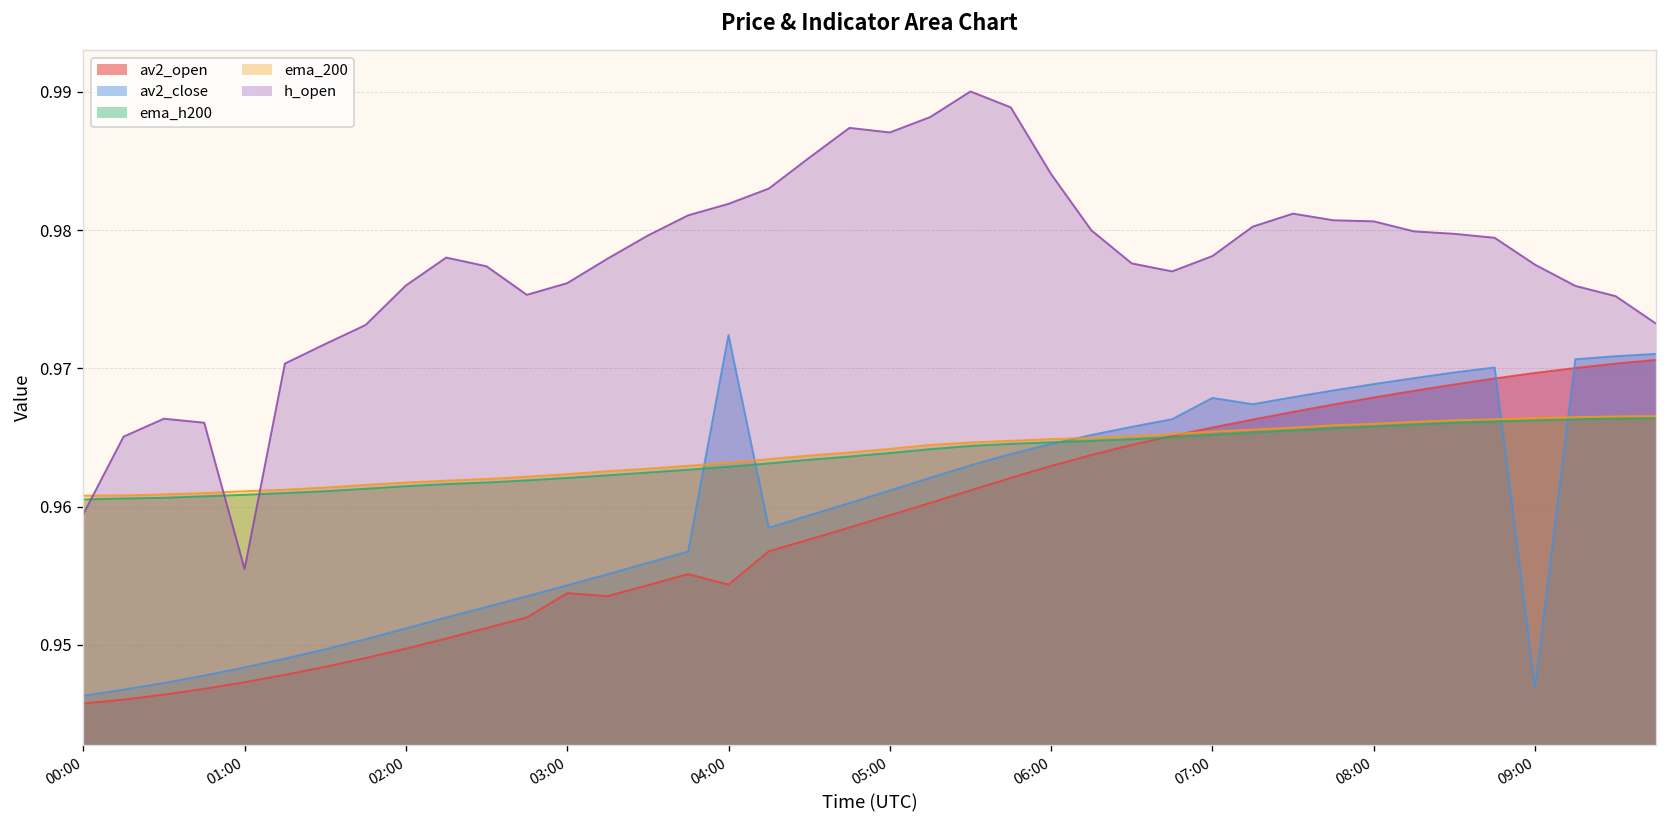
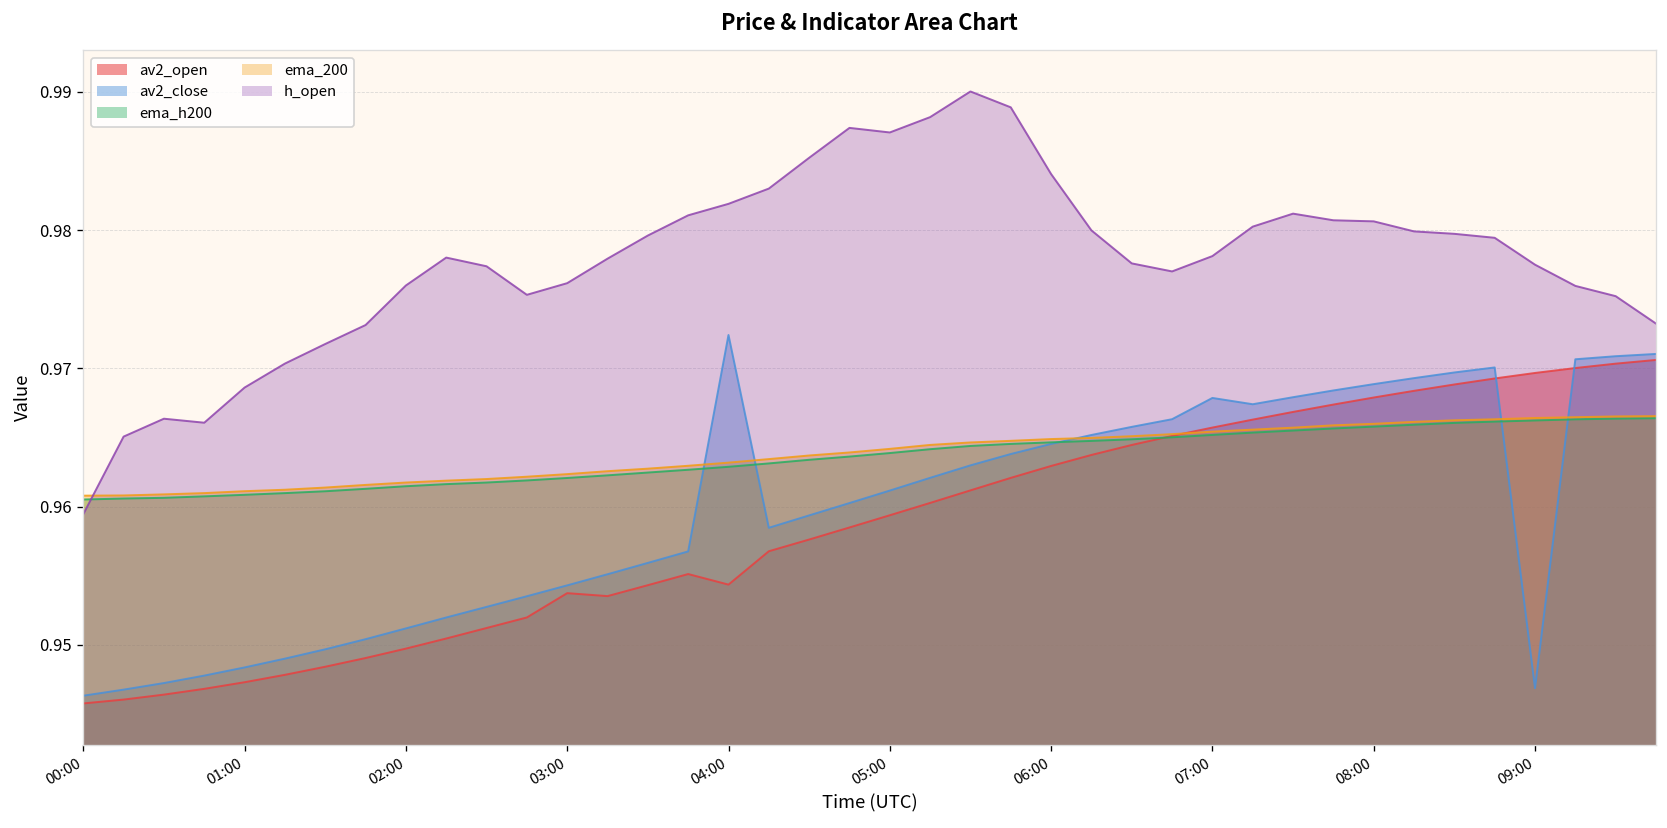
h_open, 01:00: 0.9555 -> 0.9686
